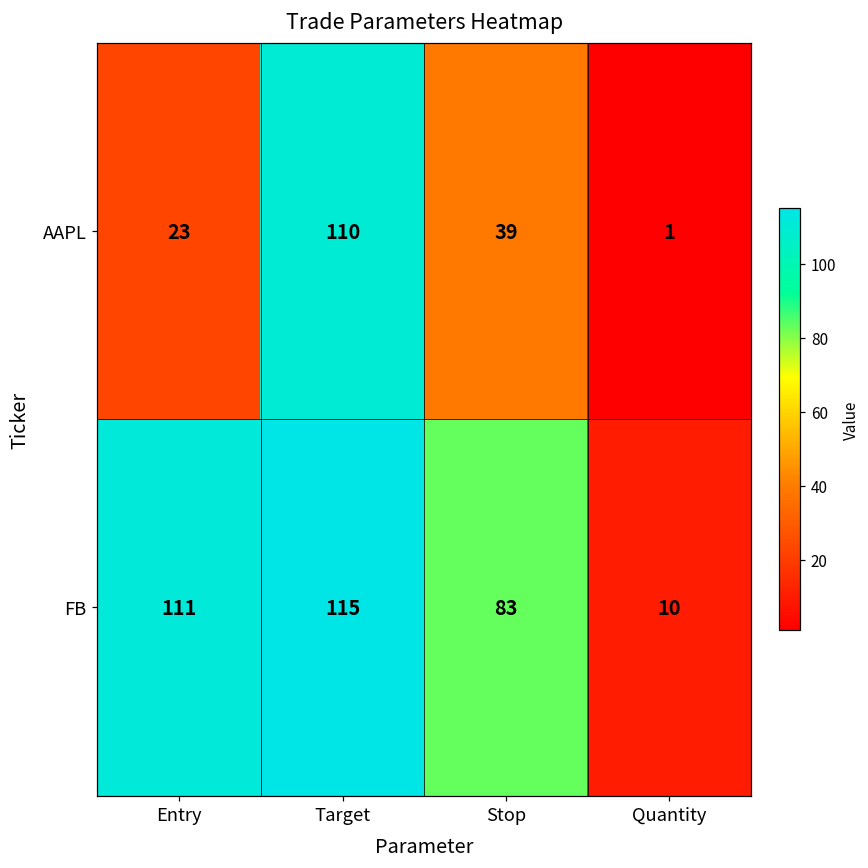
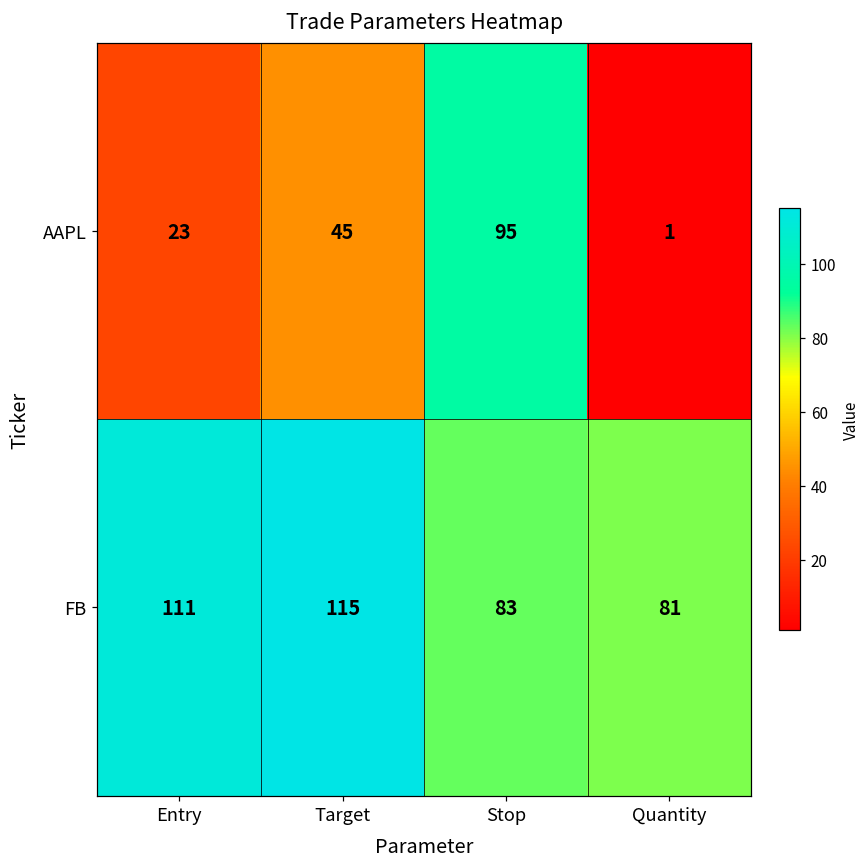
AAPL, Target: 110 -> 45
AAPL, Stop: 39 -> 95
FB, Quantity: 10 -> 81
